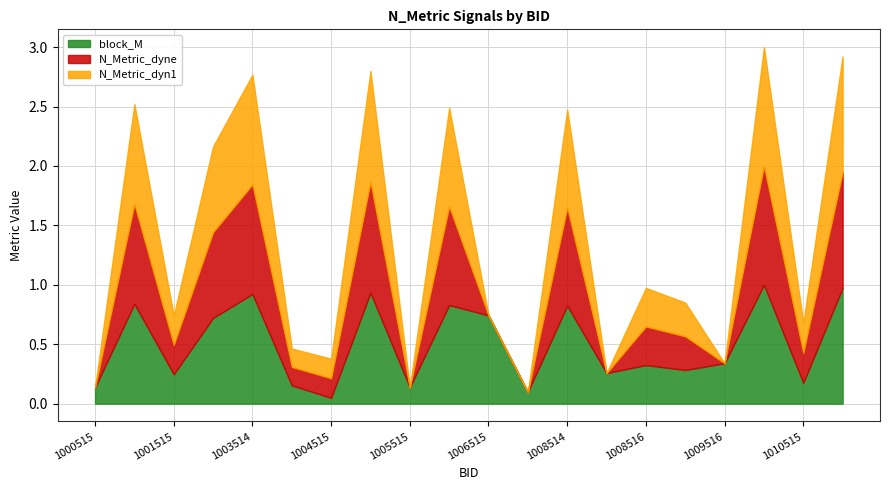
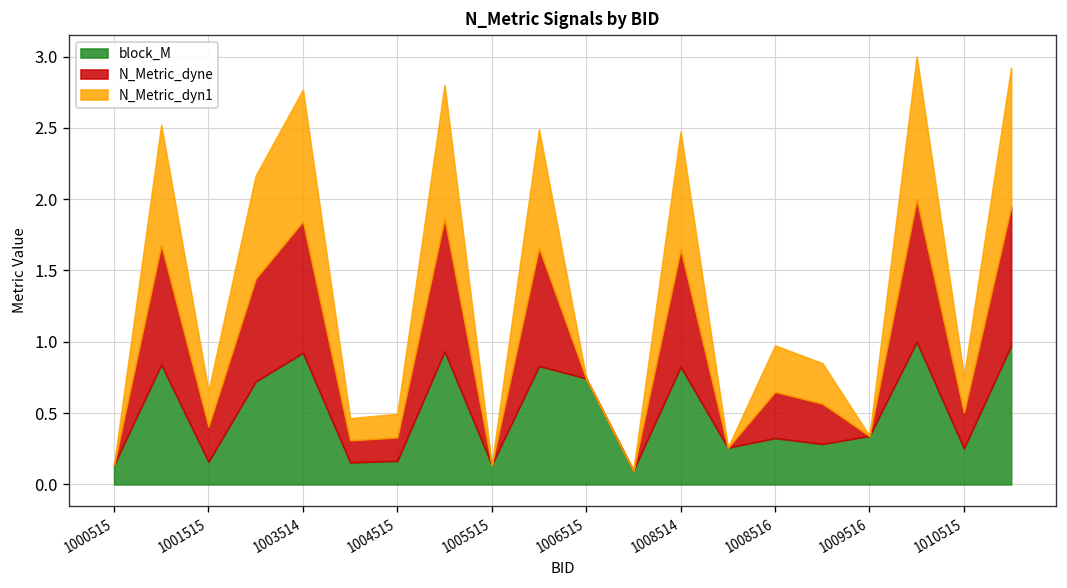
block_M, 1001515: 0.25 -> 0.16
block_M, 1004515: 0.05 -> 0.16
block_M, 1010515: 0.18 -> 0.25
